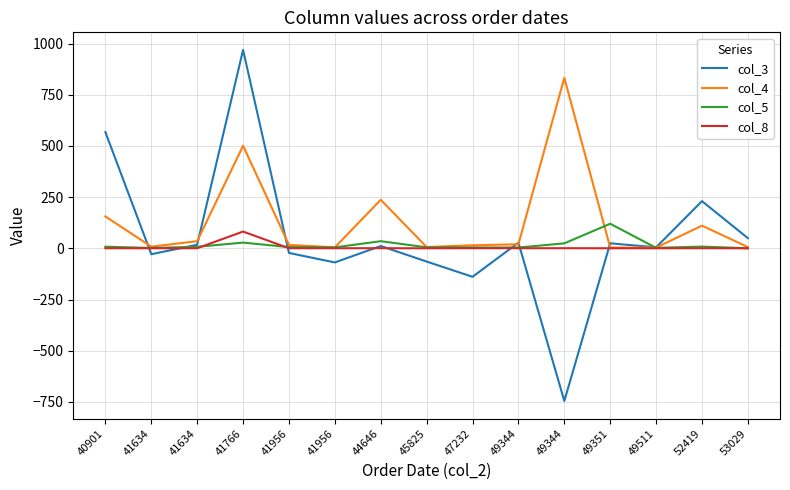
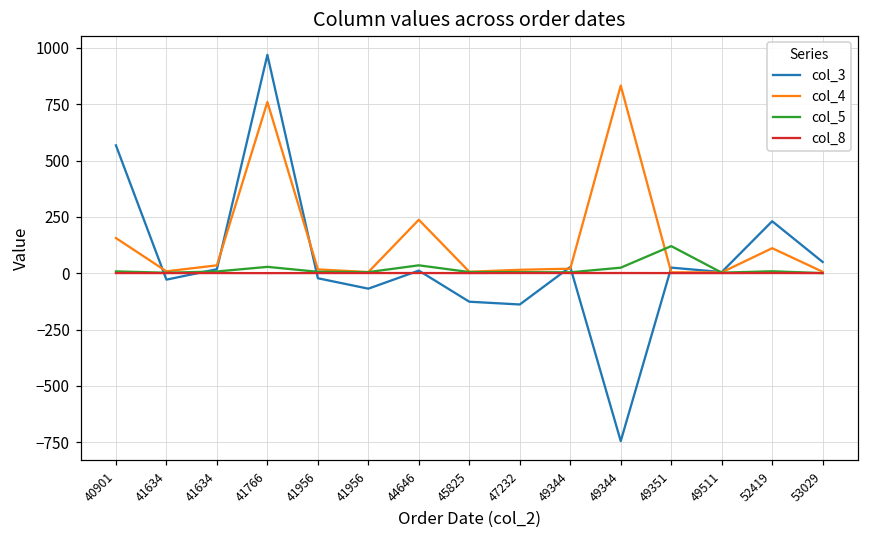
col_4, 41766: 500 -> 760
col_8, 41766: 80 -> 0
col_3, 45825: -60 -> -130
